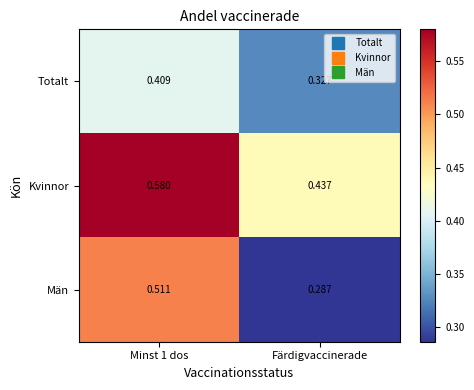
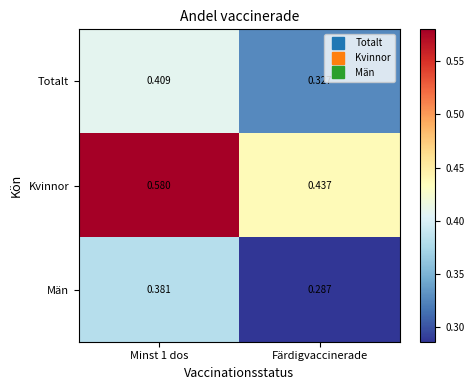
Män, Minst 1 dos: 0.511 -> 0.381
